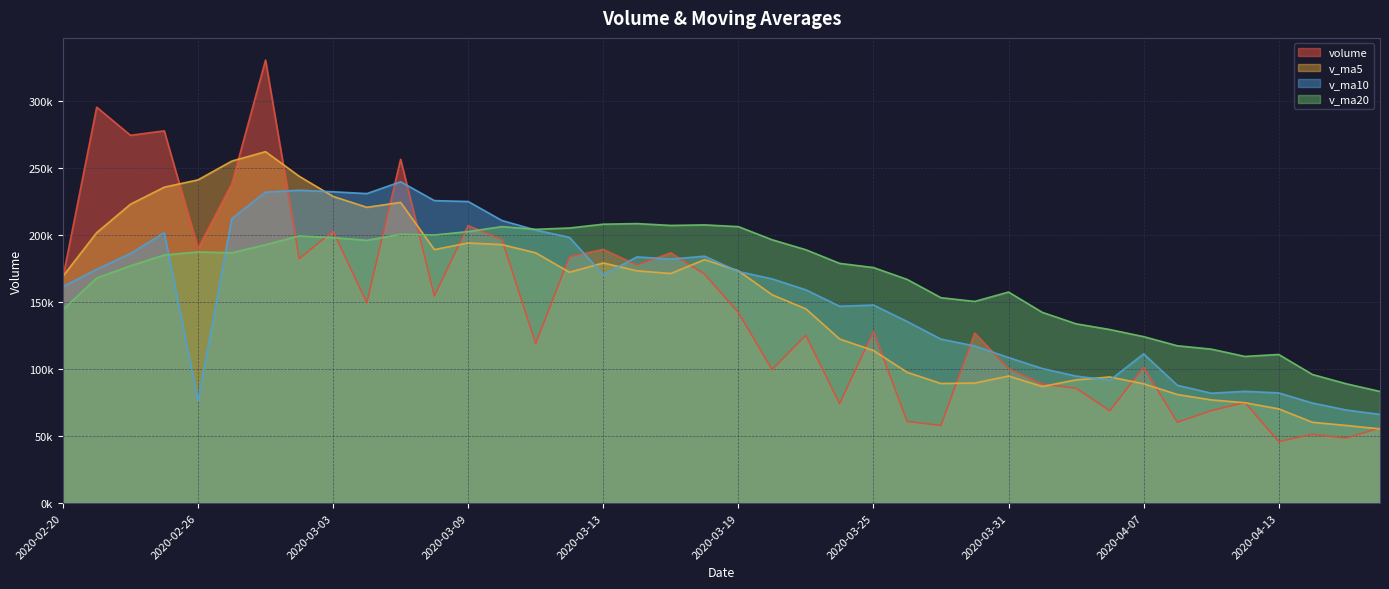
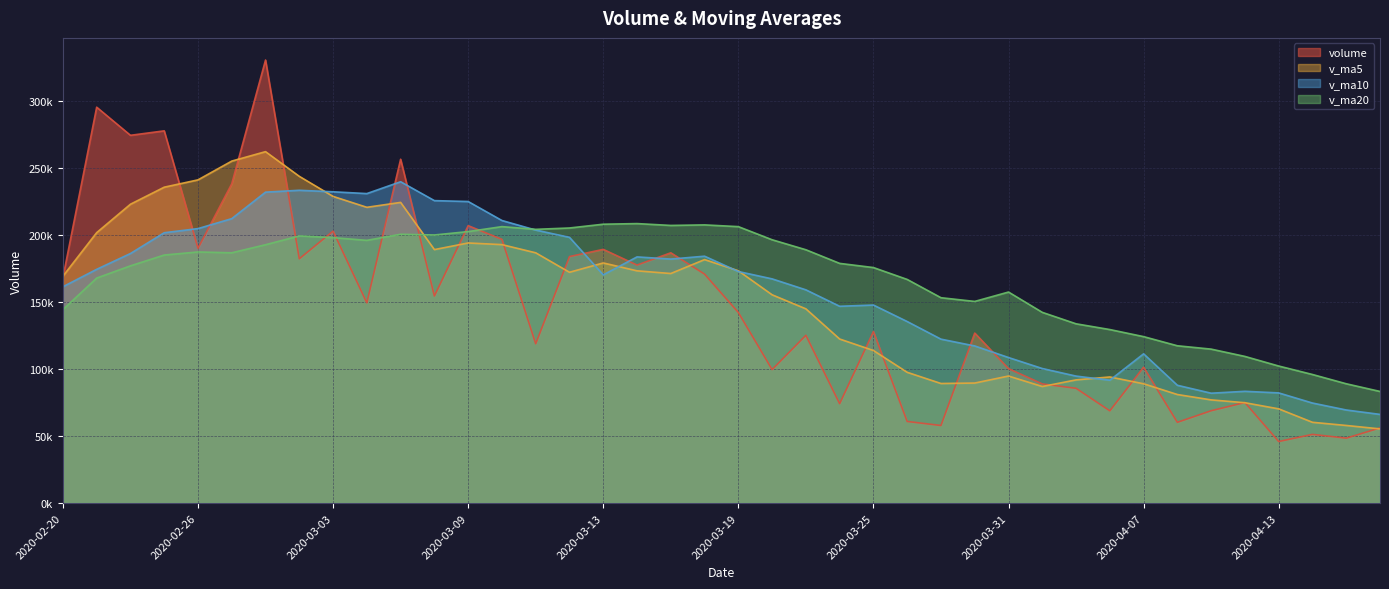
v_ma10, 2020-02-26: 76000 -> 205000
v_ma20, 2020-04-13: 111000 -> 102000
